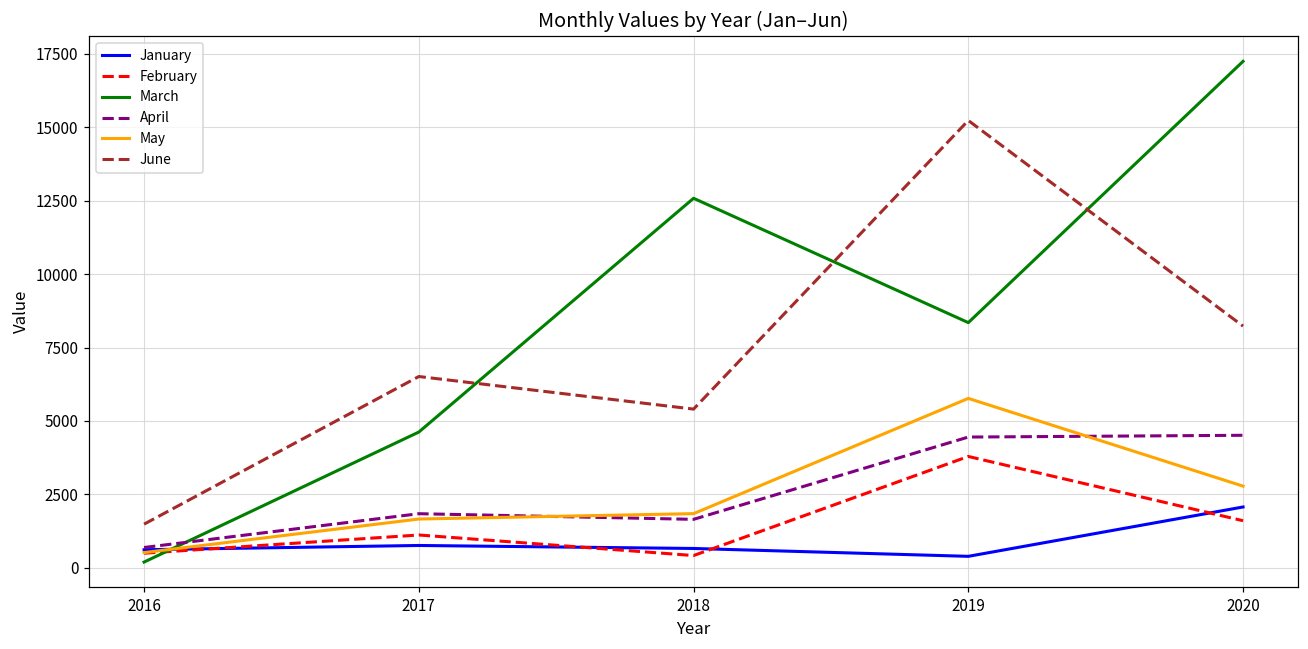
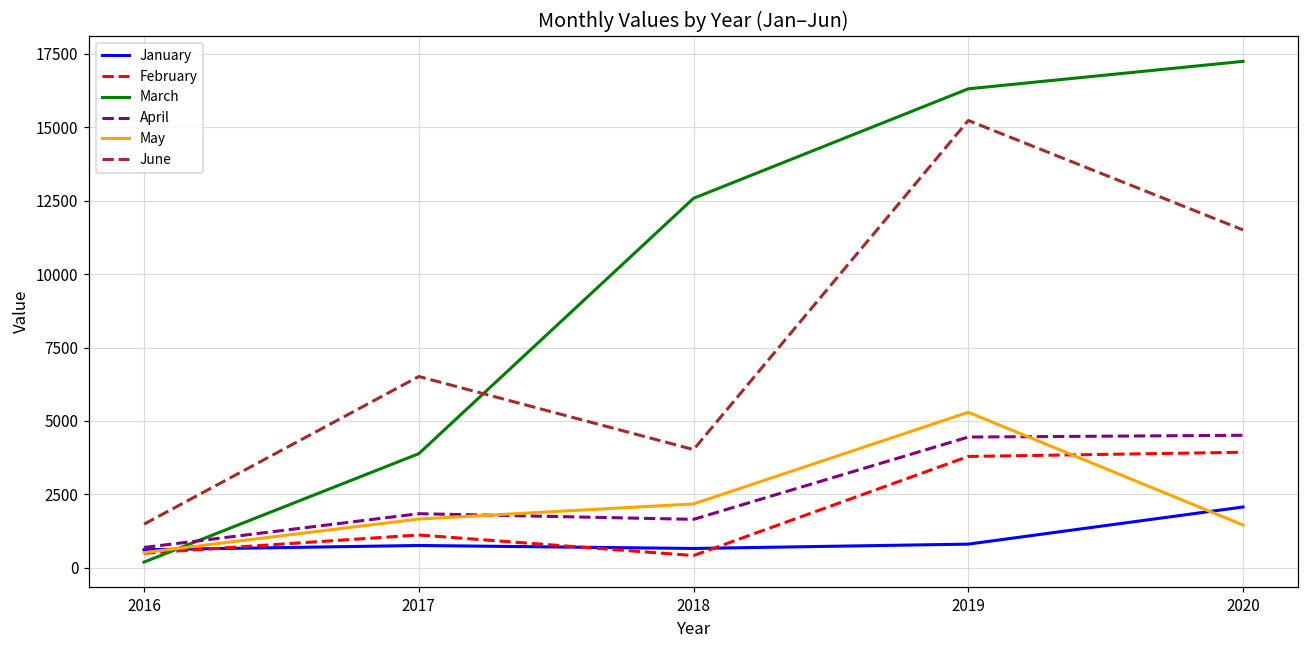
March, 2017: 4600 -> 3900
May, 2018: 1800 -> 2200
June, 2018: 5400 -> 4000
January, 2019: 400 -> 800
March, 2019: 8300 -> 16300
May, 2019: 5800 -> 5300
February, 2020: 1600 -> 3900
May, 2020: 2800 -> 1500
June, 2020: 8200 -> 11500
